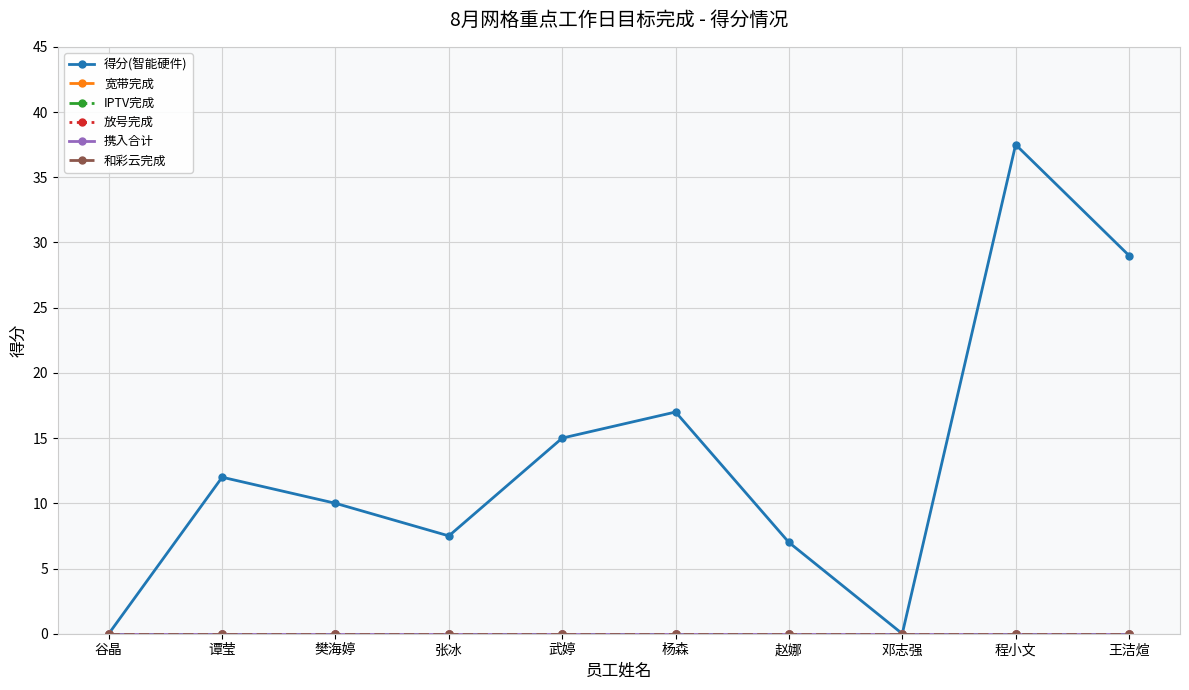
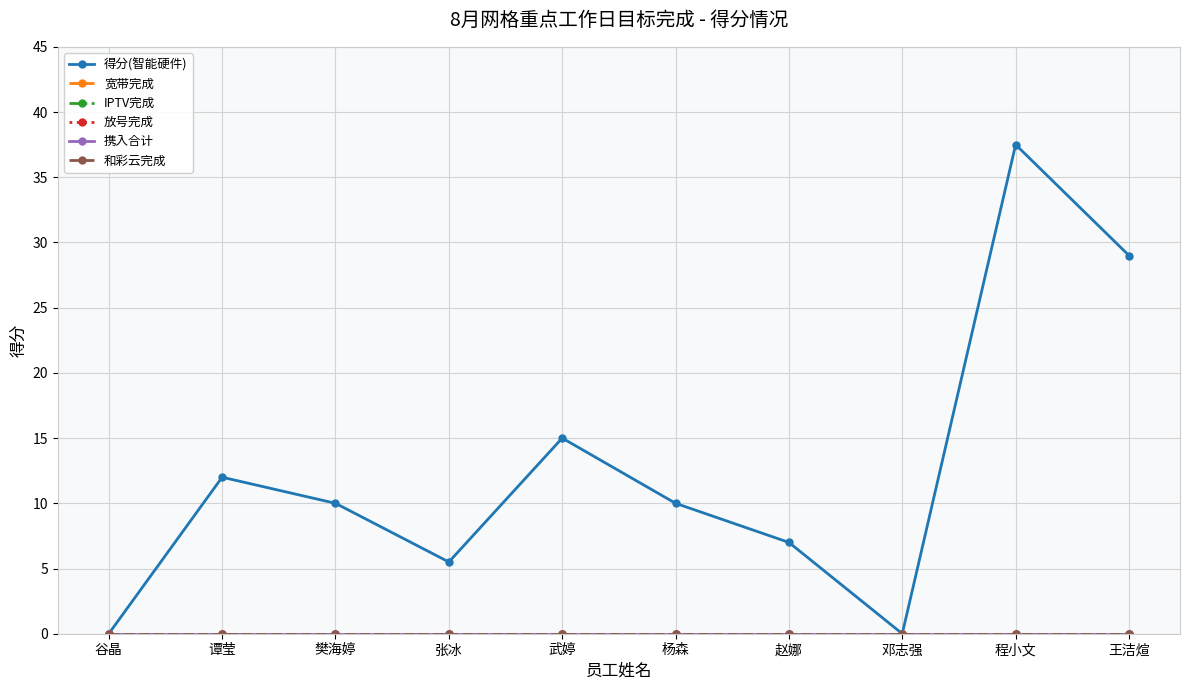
得分(智能硬件), 张冰: 7.5 -> 5.5
得分(智能硬件), 杨森: 17 -> 10
